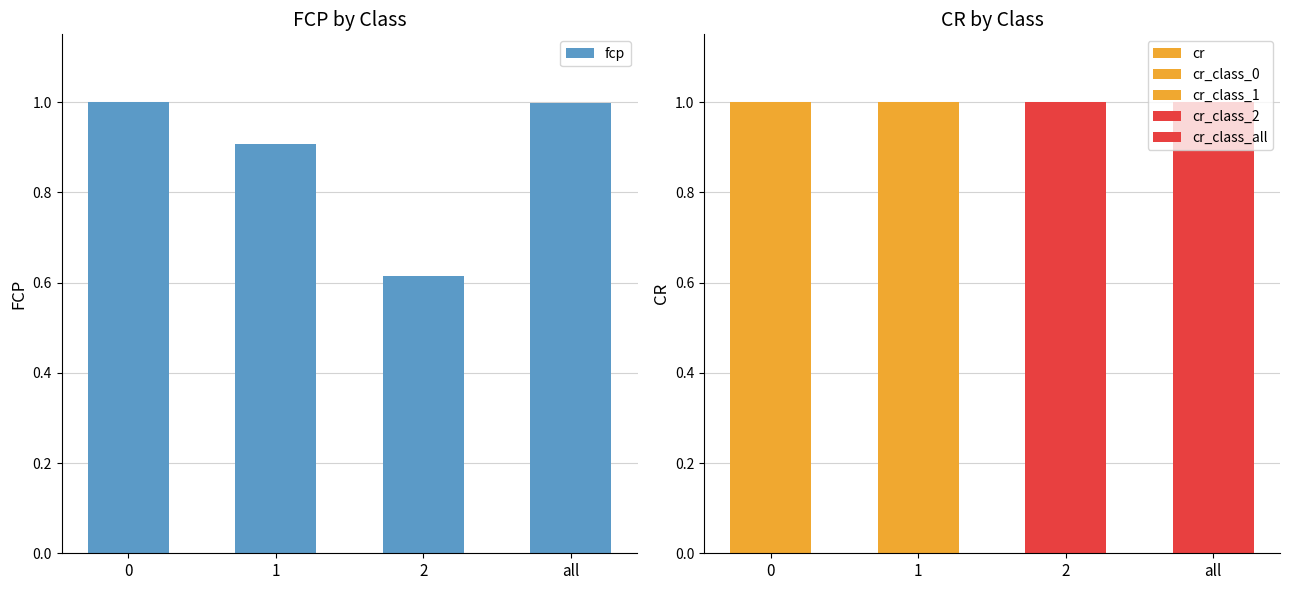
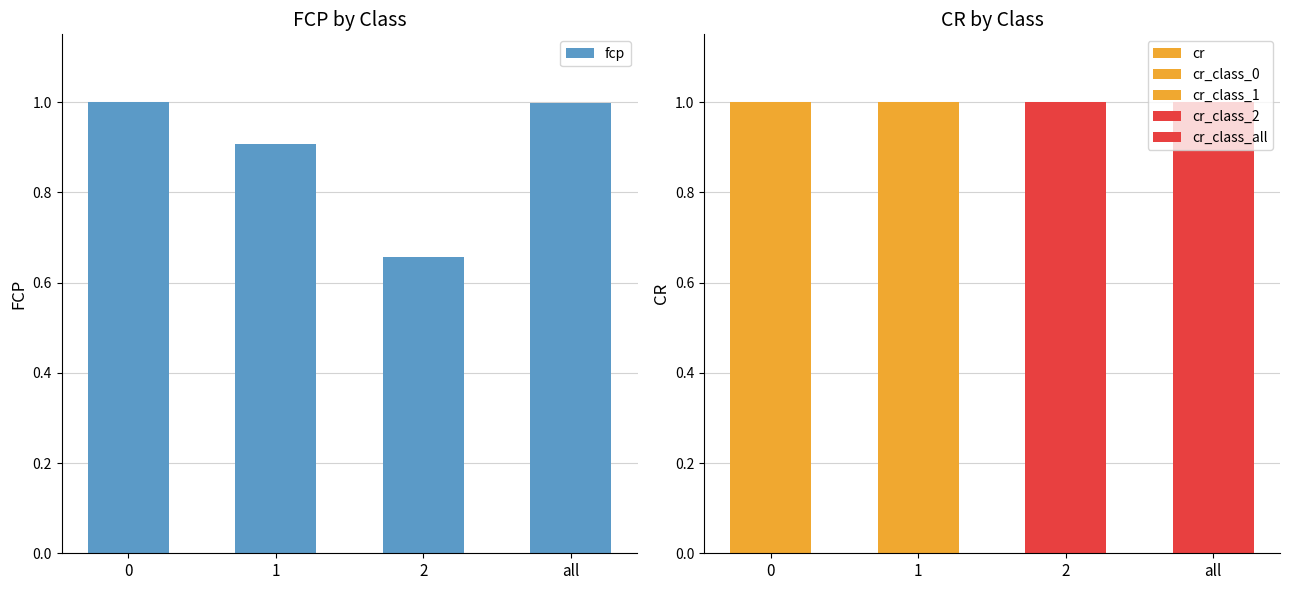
FCP by Class, 2: 0.61 -> 0.66
